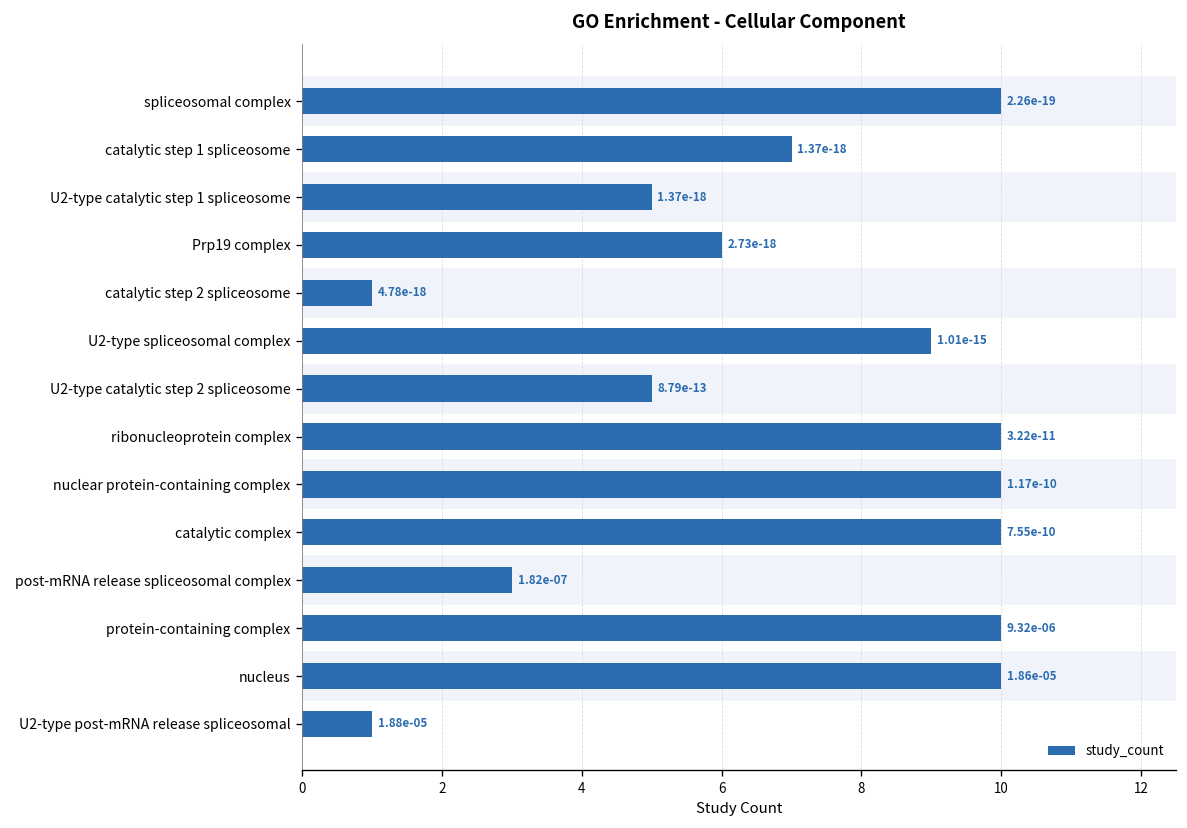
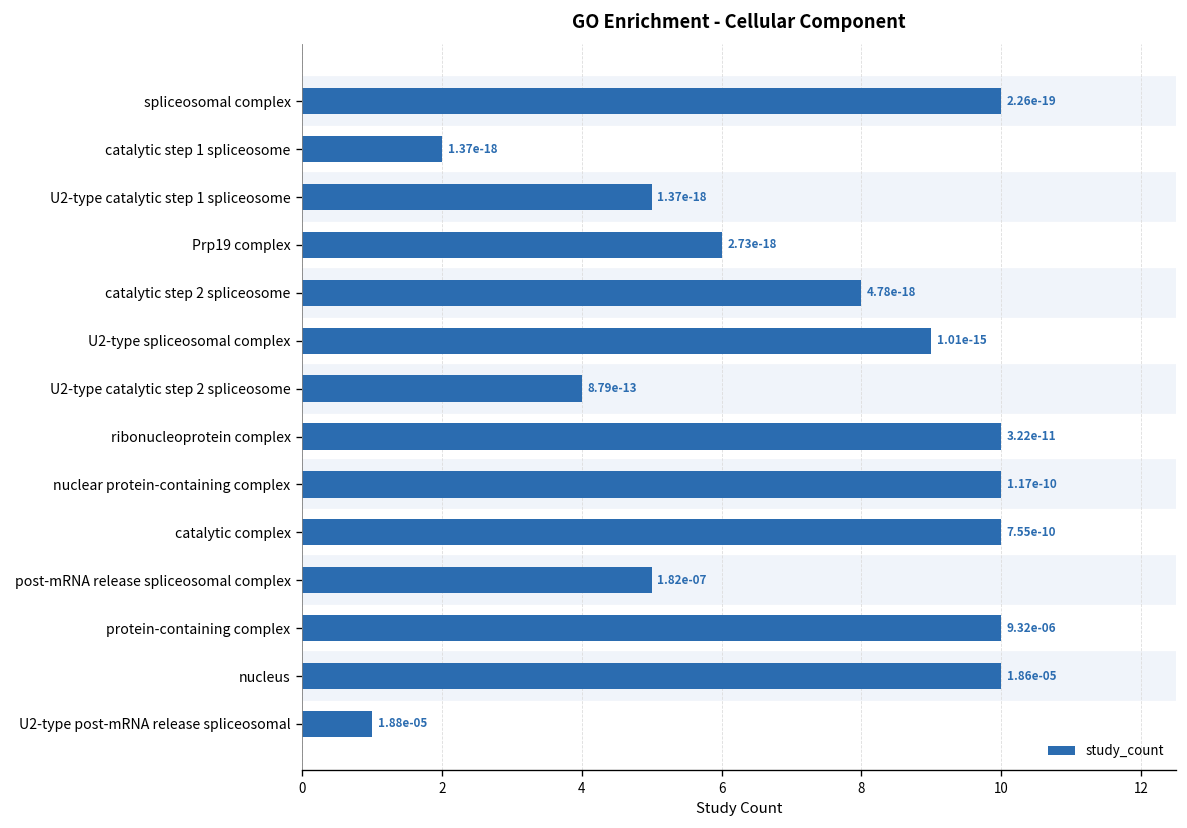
catalytic step 1 spliceosome: 7 -> 2
catalytic step 2 spliceosome: 1 -> 8
U2-type catalytic step 2 spliceosome: 5 -> 4
post-mRNA release spliceosomal complex: 3 -> 5
